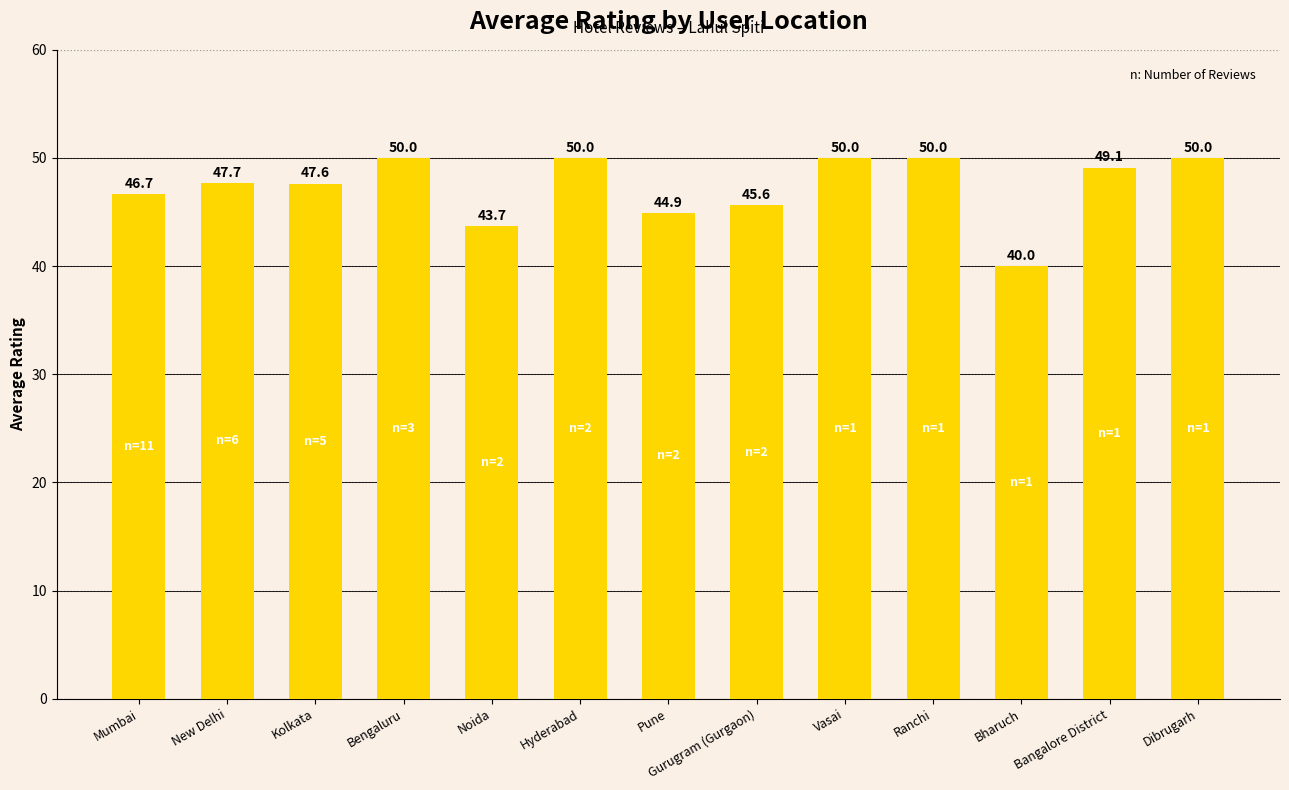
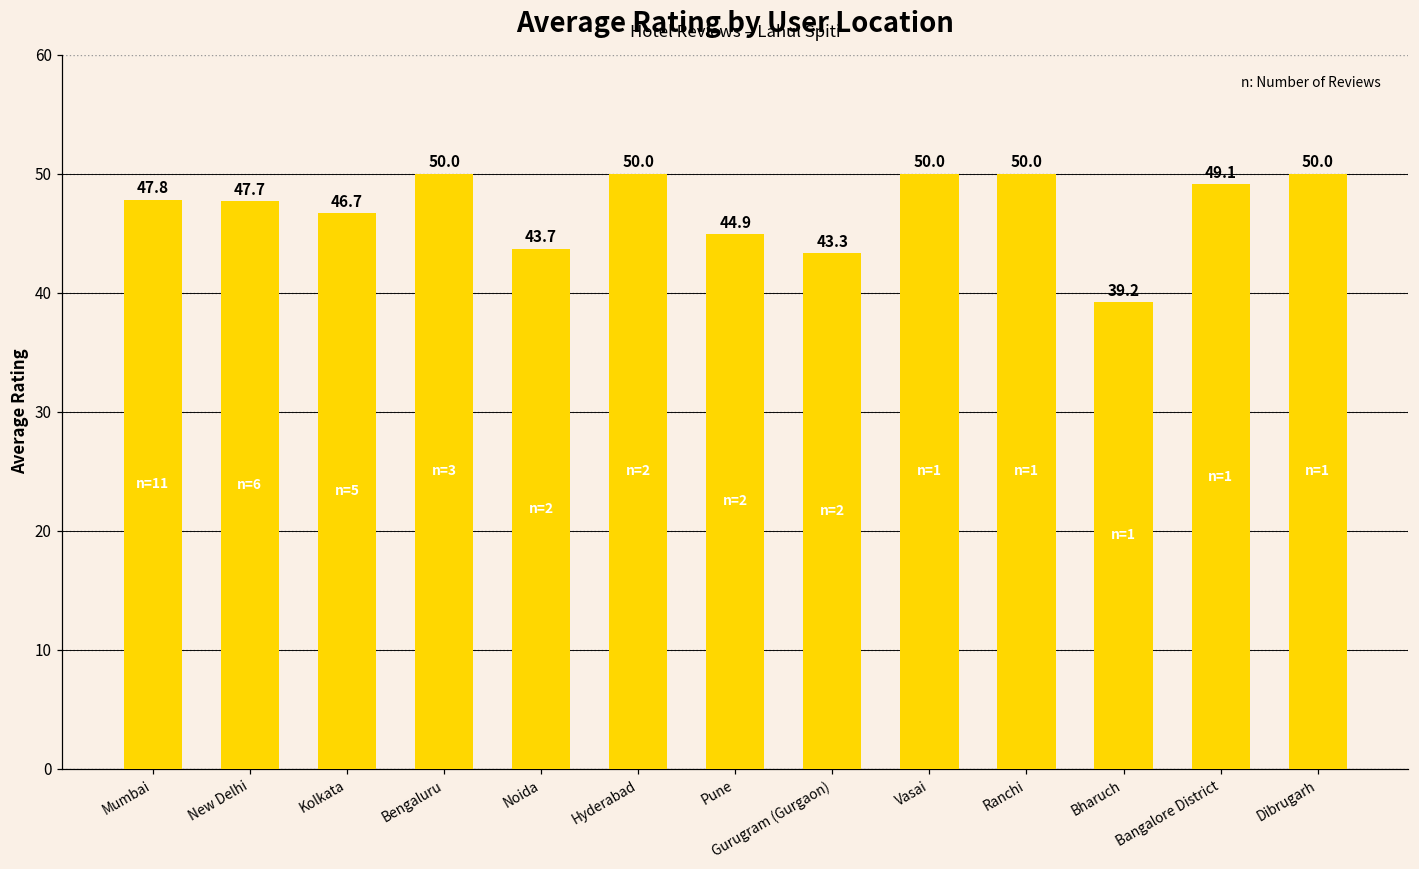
Mumbai: 46.7 -> 47.8
Kolkata: 47.6 -> 46.7
Gurugram (Gurgaon): 45.6 -> 43.3
Bharuch: 40.0 -> 39.2
